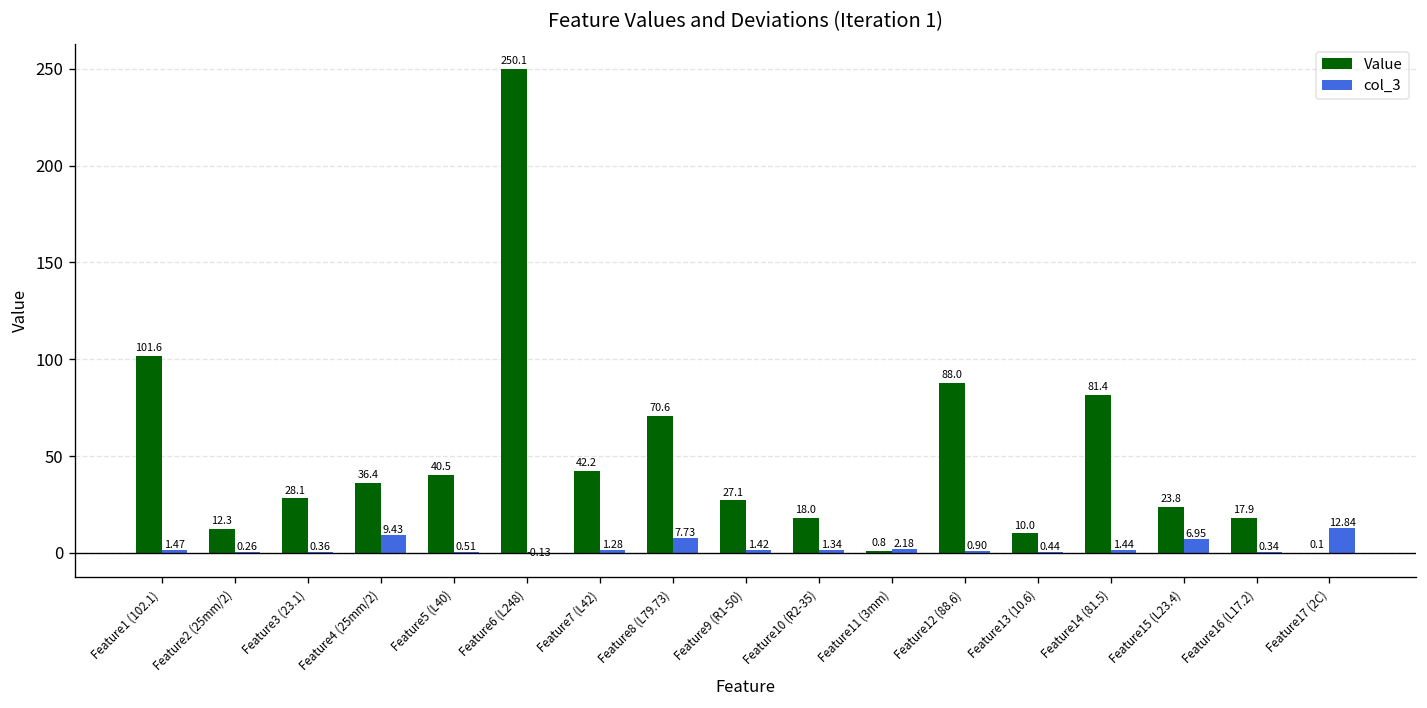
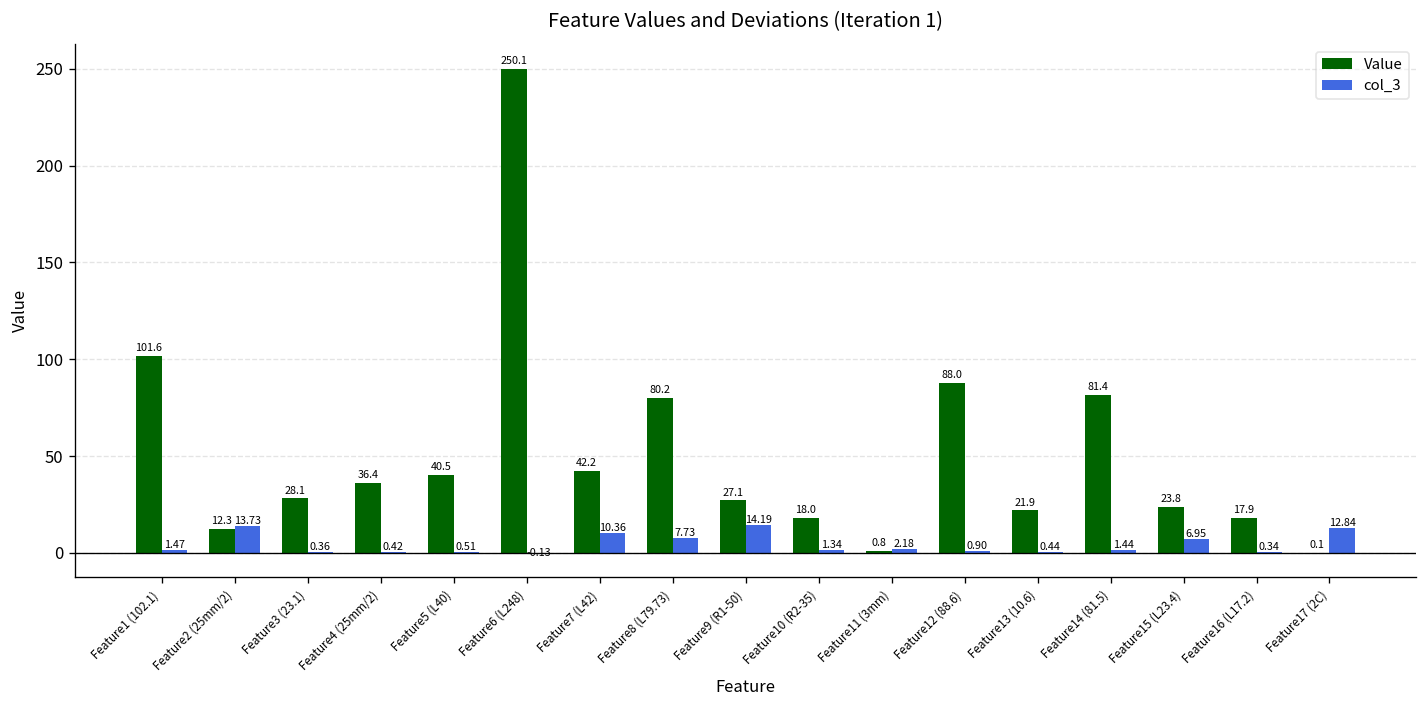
col_3, Feature2 (25mm/2): 0.26 -> 13.73
col_3, Feature4 (25mm/2): 9.43 -> 0.42
col_3, Feature7 (L42): 1.28 -> 10.36
Value, Feature8 (L79.73): 70.6 -> 80.2
col_3, Feature9 (R1-50): 1.42 -> 14.19
Value, Feature13 (10.6): 10.0 -> 21.9
